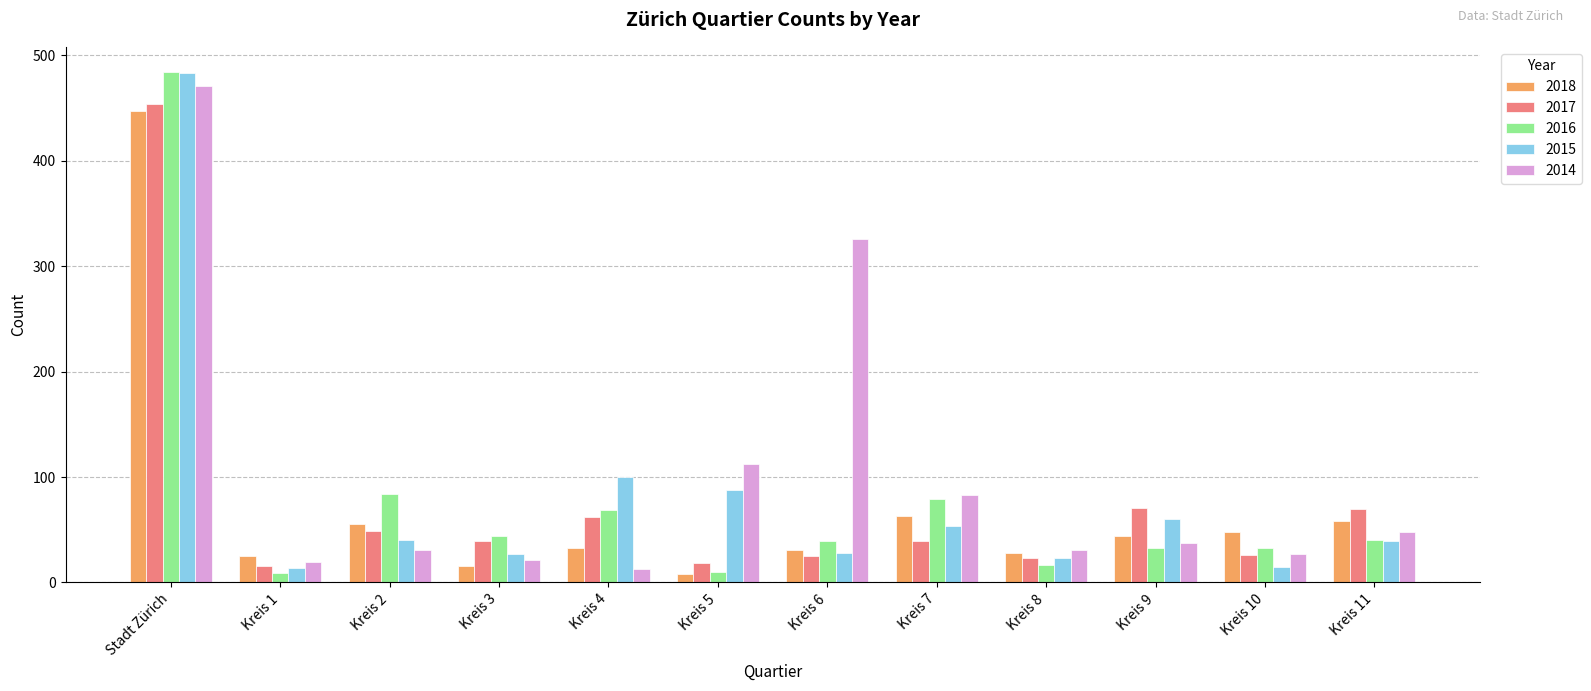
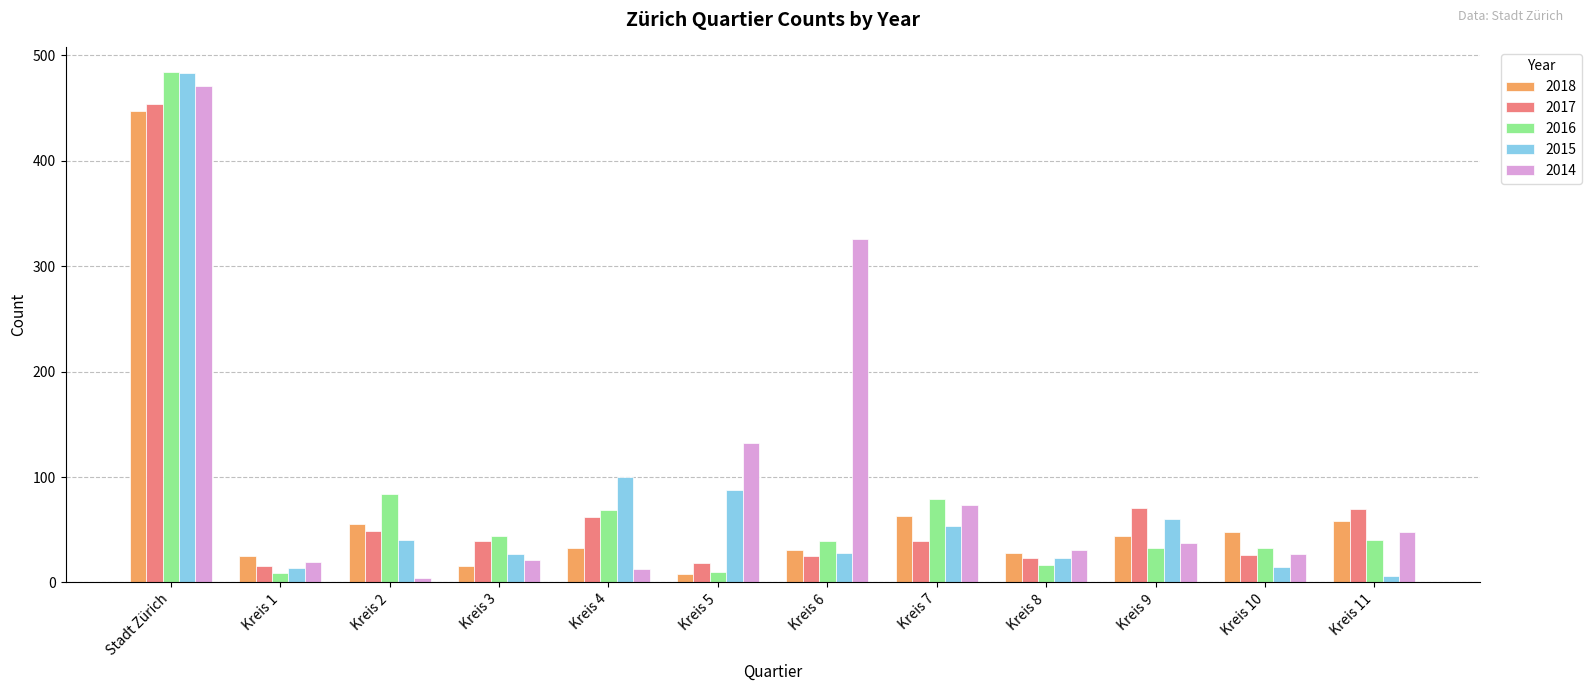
2014, Kreis 2: 31 -> 4
2014, Kreis 5: 112 -> 132
2014, Kreis 7: 83 -> 73
2015, Kreis 11: 39 -> 6
